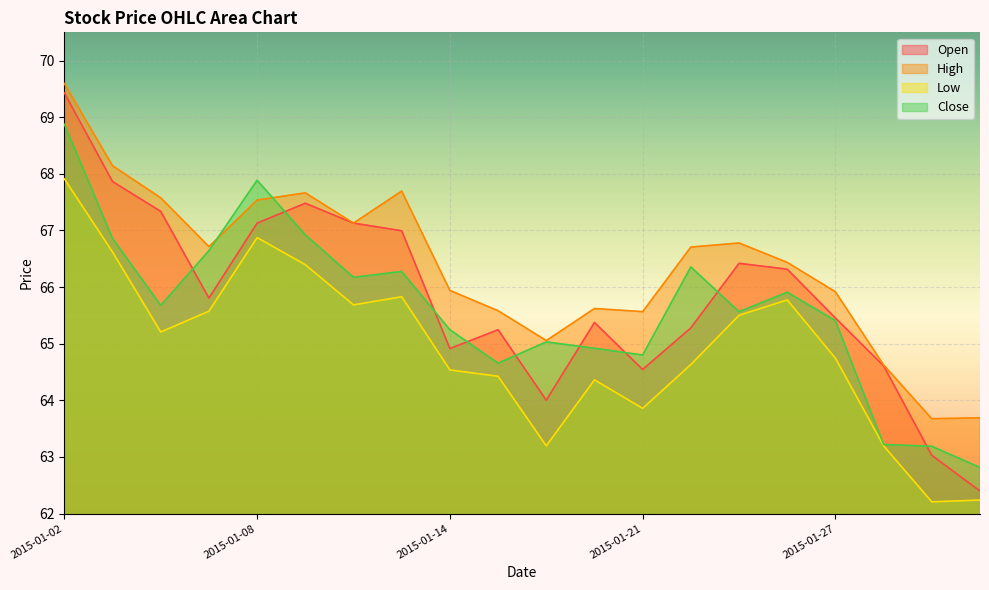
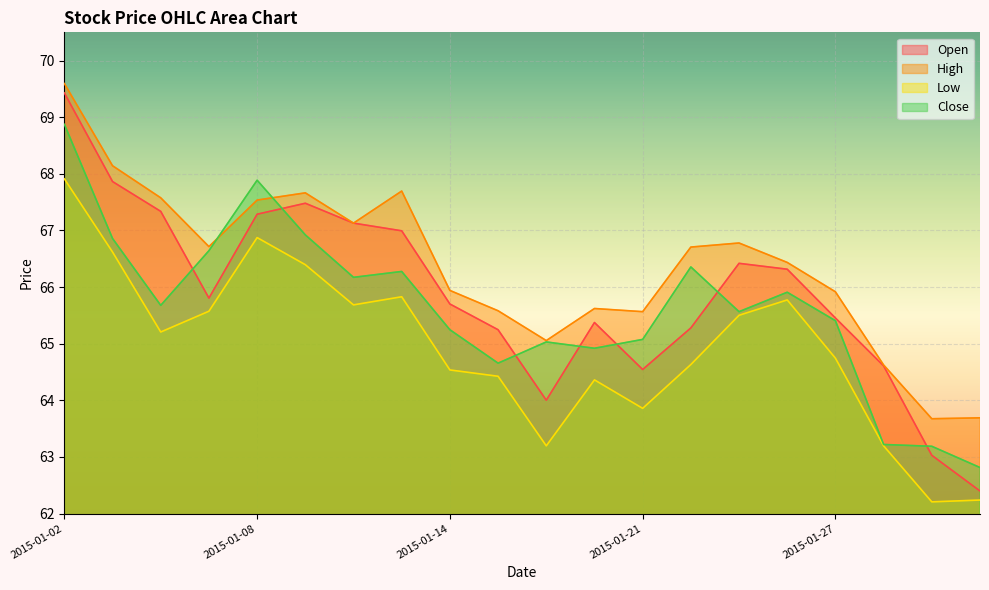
Open, 2015-01-08: 67.1 -> 67.3
Open, 2015-01-14: 64.9 -> 65.7
Close, 2015-01-21: 64.8 -> 65.1
